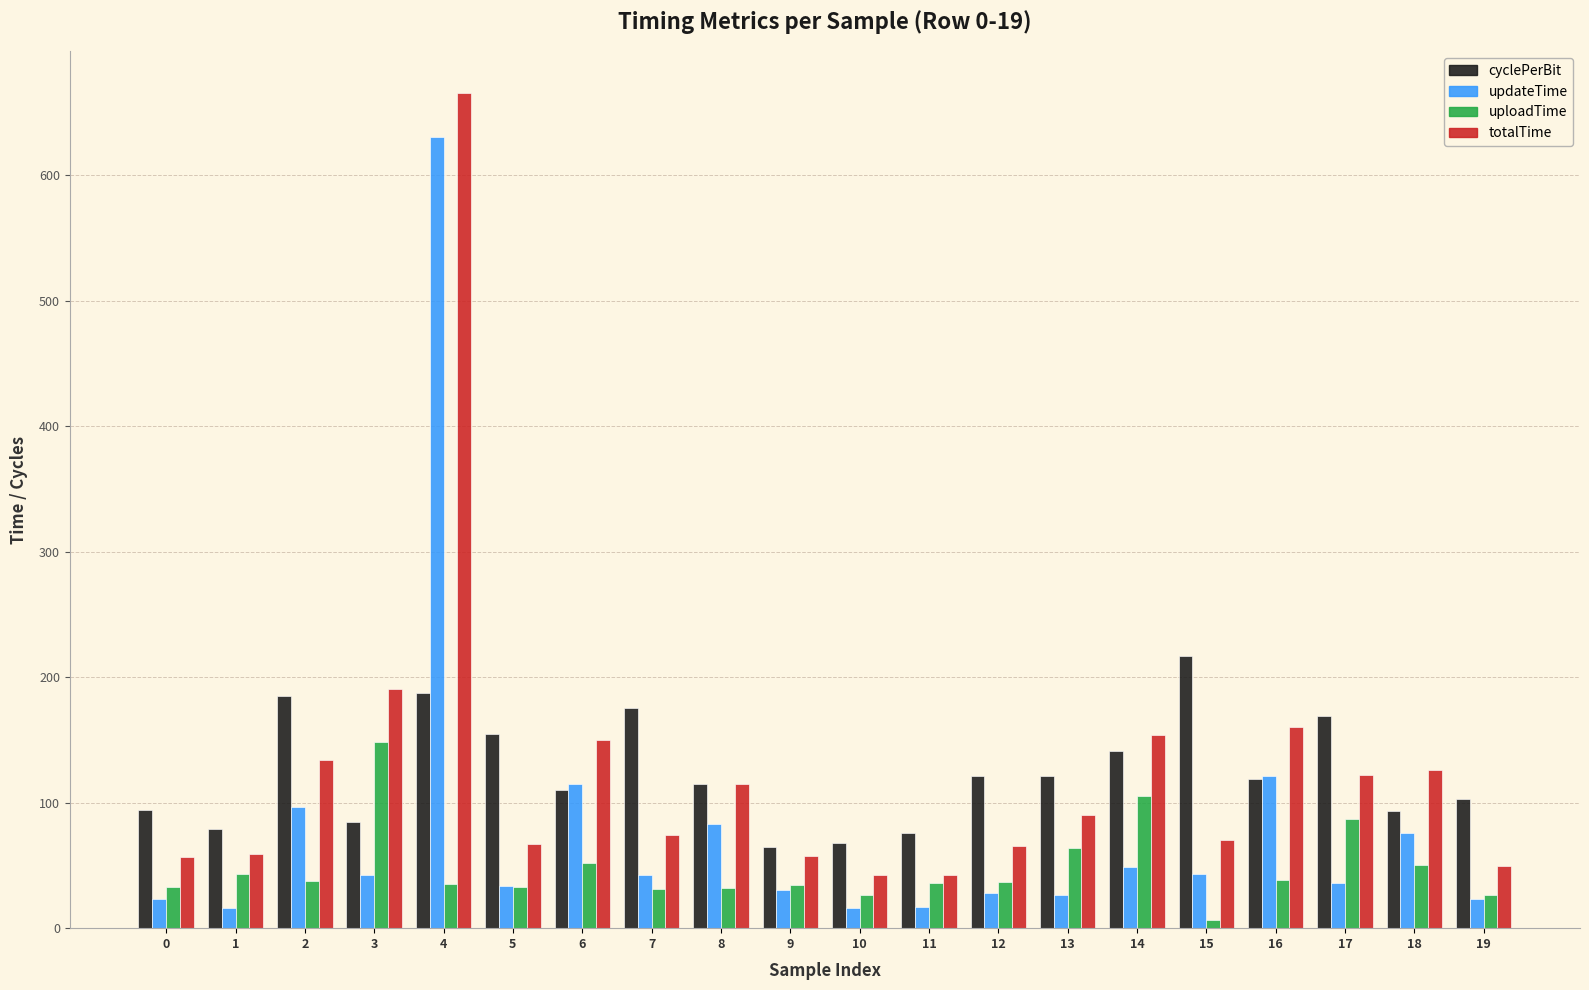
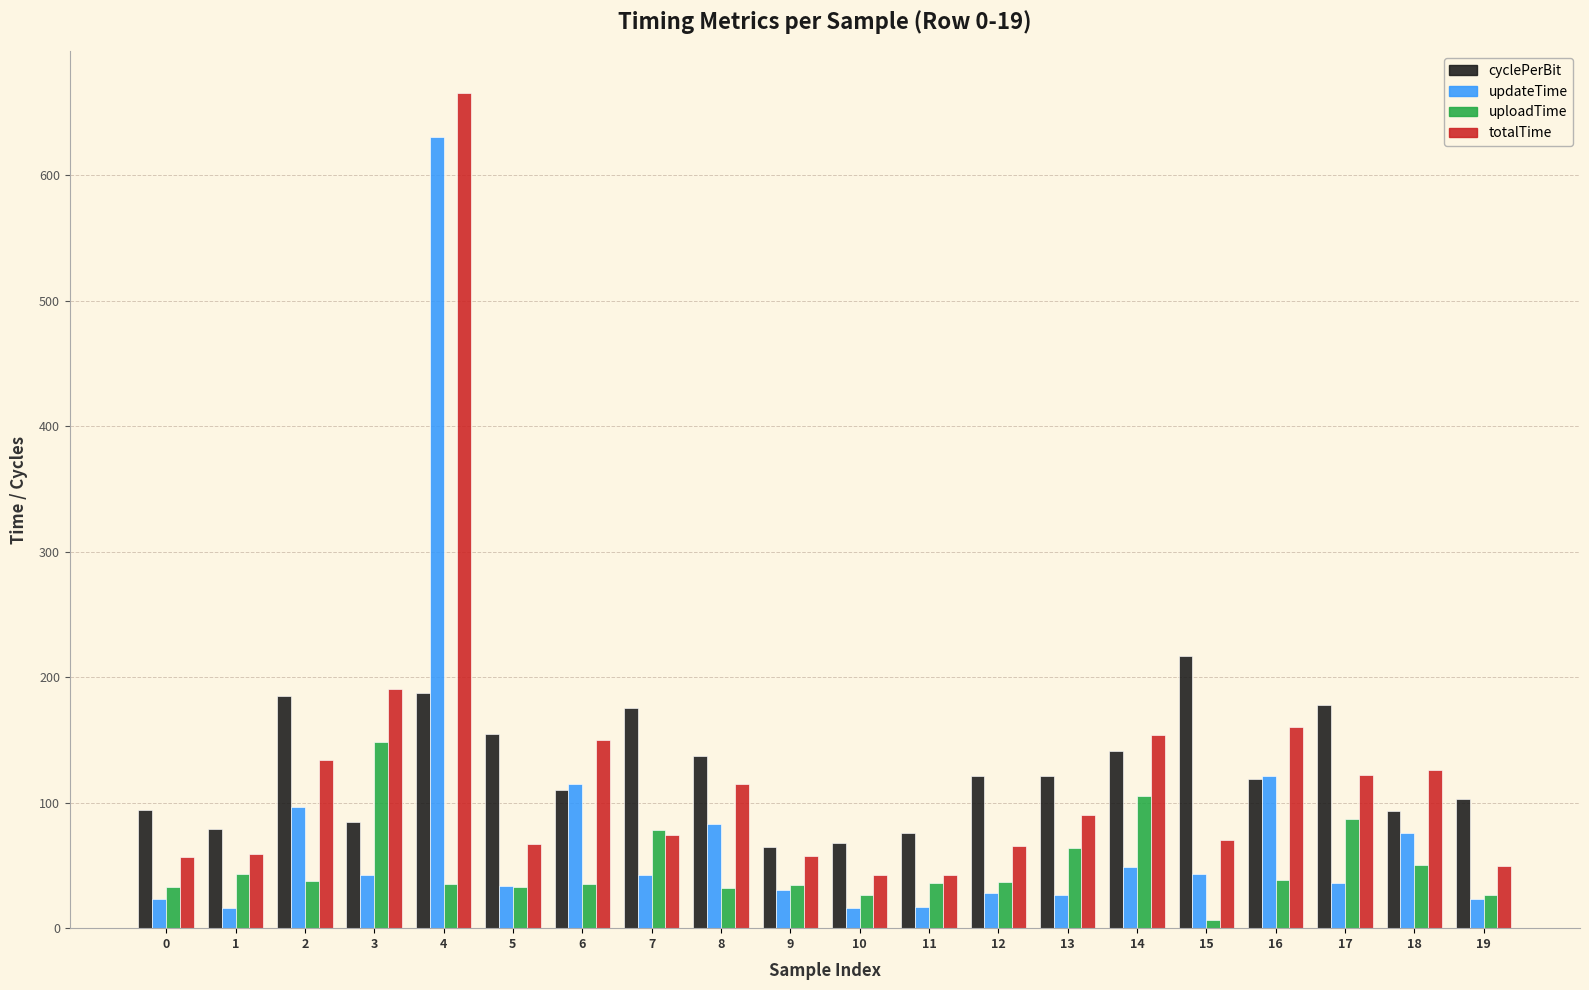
uploadTime, 6: 52 -> 35
uploadTime, 7: 31 -> 78
cyclePerBit, 8: 115 -> 137
cyclePerBit, 17: 169 -> 178
